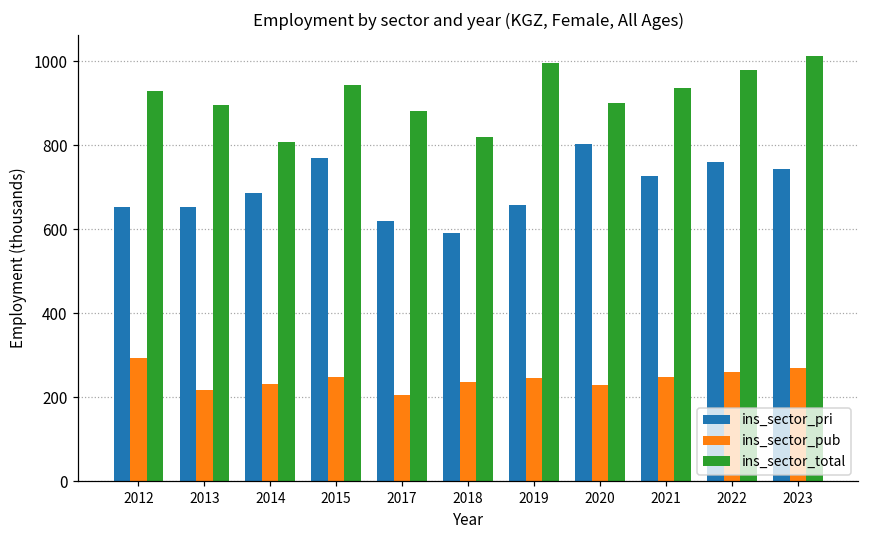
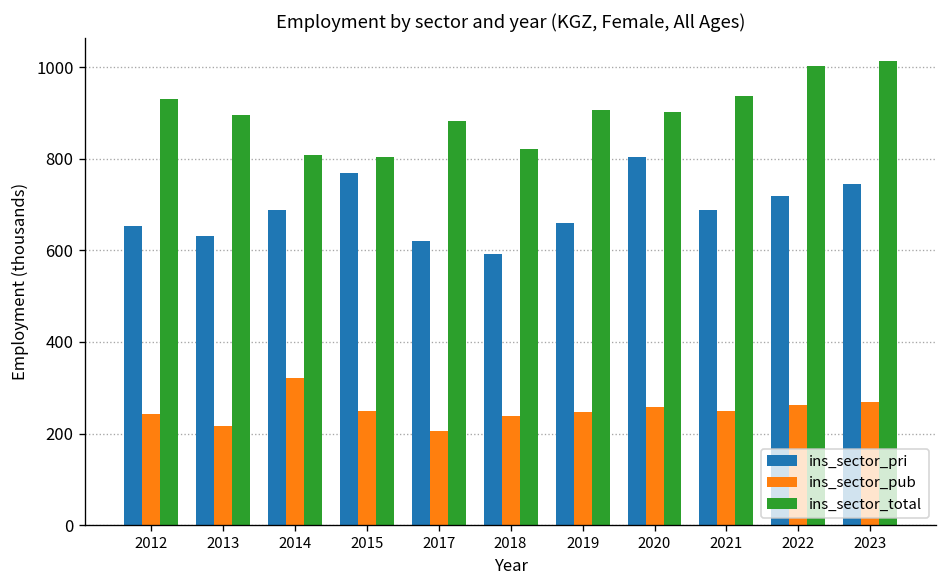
ins_sector_pub, 2012: 290 -> 240
ins_sector_pri, 2013: 650 -> 630
ins_sector_pub, 2014: 230 -> 320
ins_sector_total, 2015: 940 -> 800
ins_sector_total, 2019: 1000 -> 910
ins_sector_pub, 2020: 230 -> 260
ins_sector_pri, 2021: 730 -> 690
ins_sector_pri, 2022: 760 -> 720
ins_sector_total, 2022: 980 -> 1000
